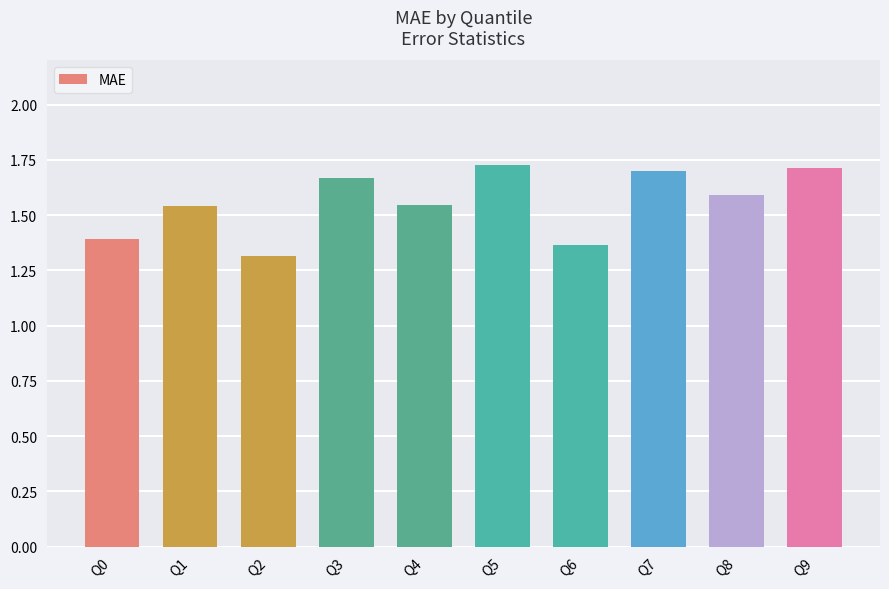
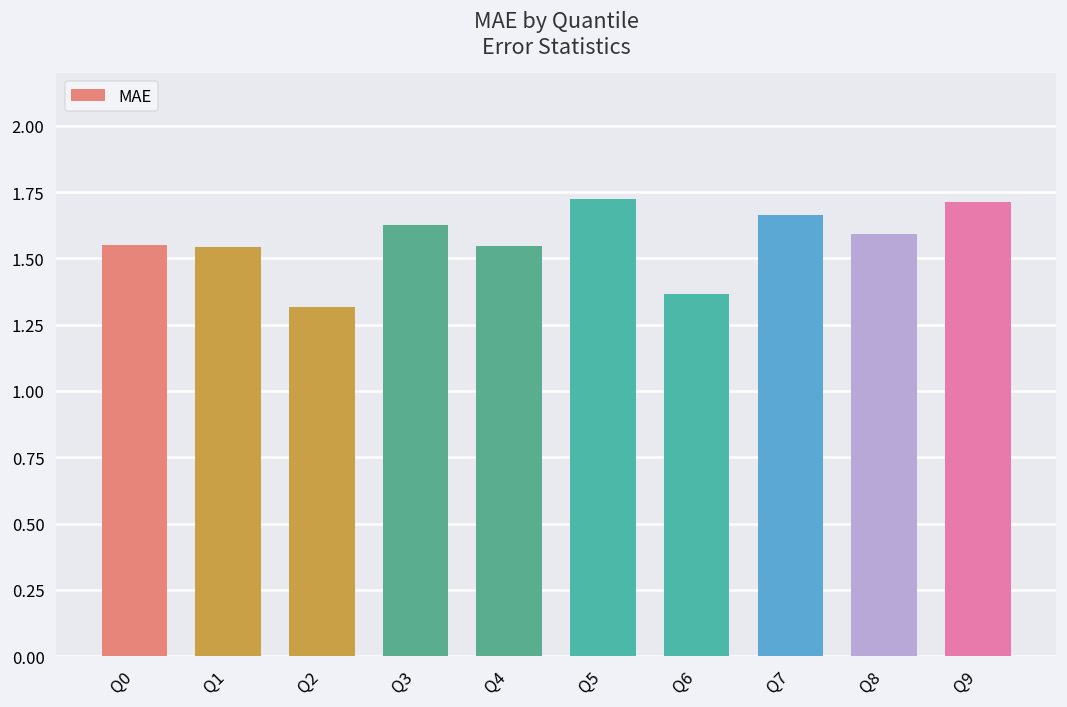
Q0: 1.39 -> 1.55
Q3: 1.67 -> 1.63
Q7: 1.70 -> 1.66
